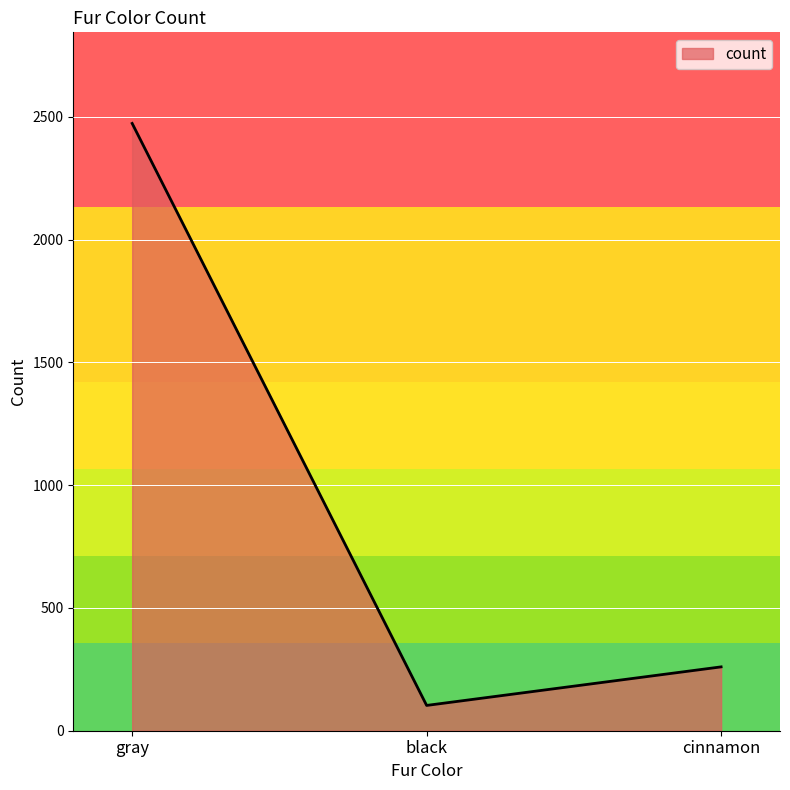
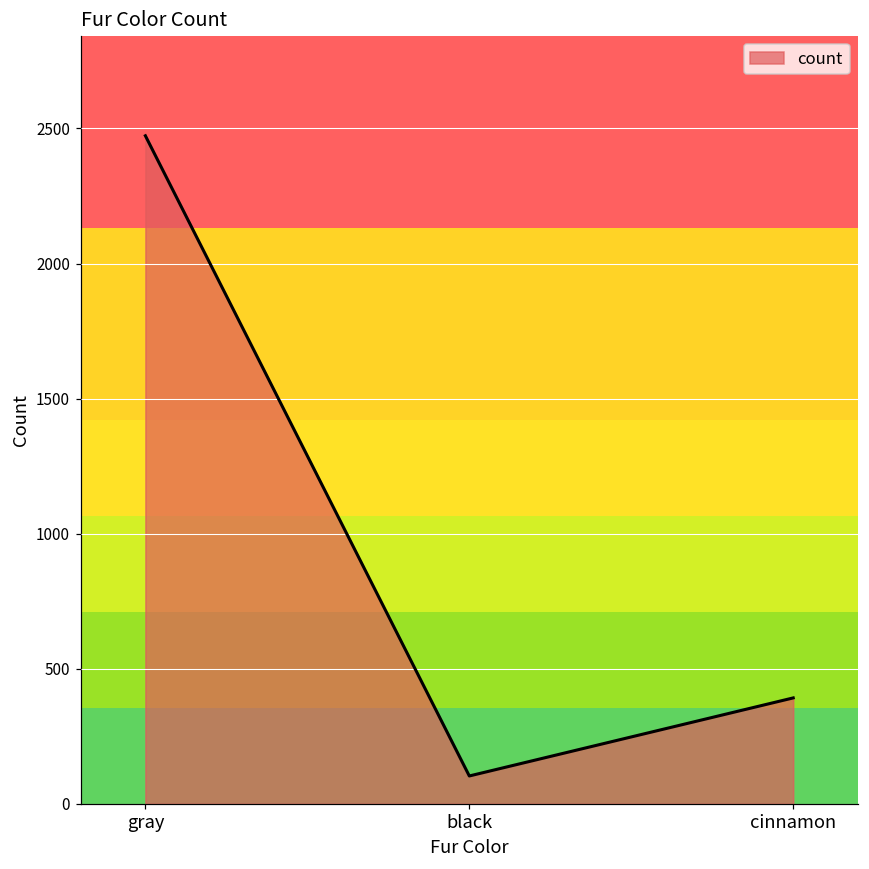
cinnamon: 260 -> 390
